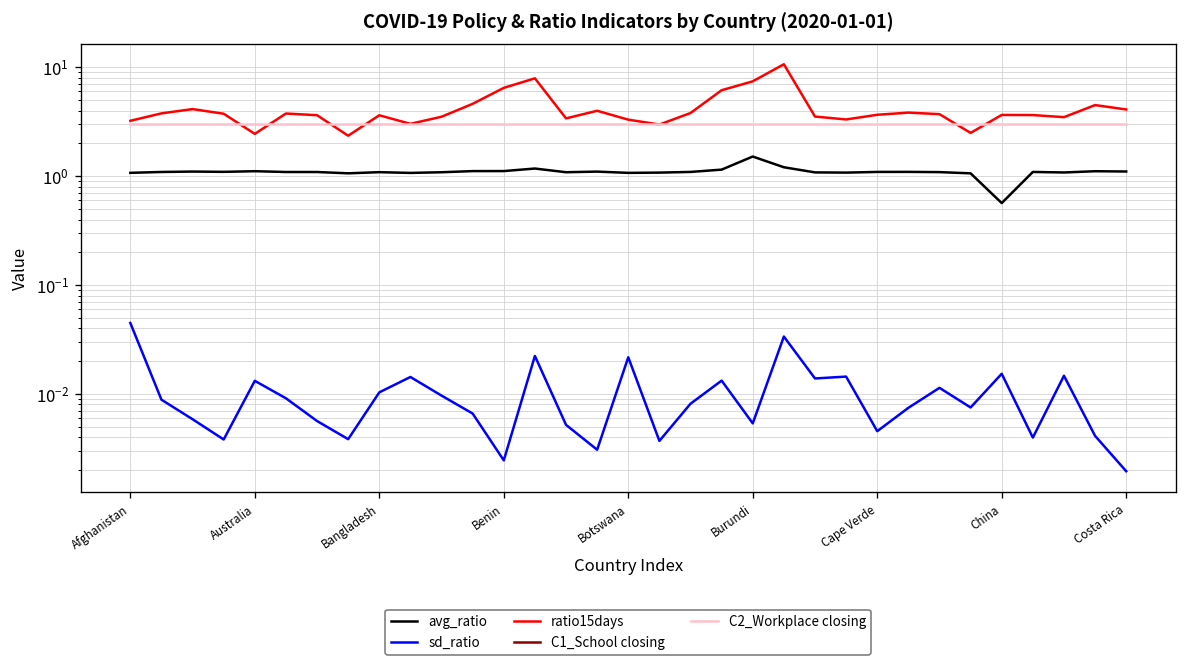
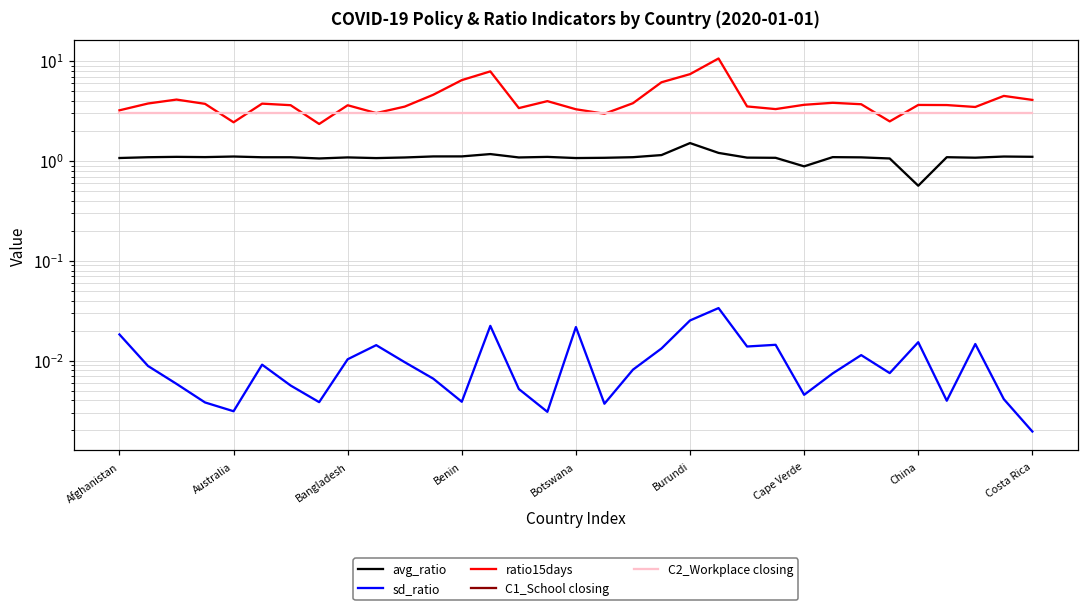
sd_ratio, Afghanistan: 0.04 -> 0.018
sd_ratio, Australia: 0.013 -> 0.0031
sd_ratio, Benin: 0.0025 -> 0.0039
sd_ratio, Burundi: 0.005 -> 0.025
avg_ratio, Cape Verde: 1.1 -> 0.9
